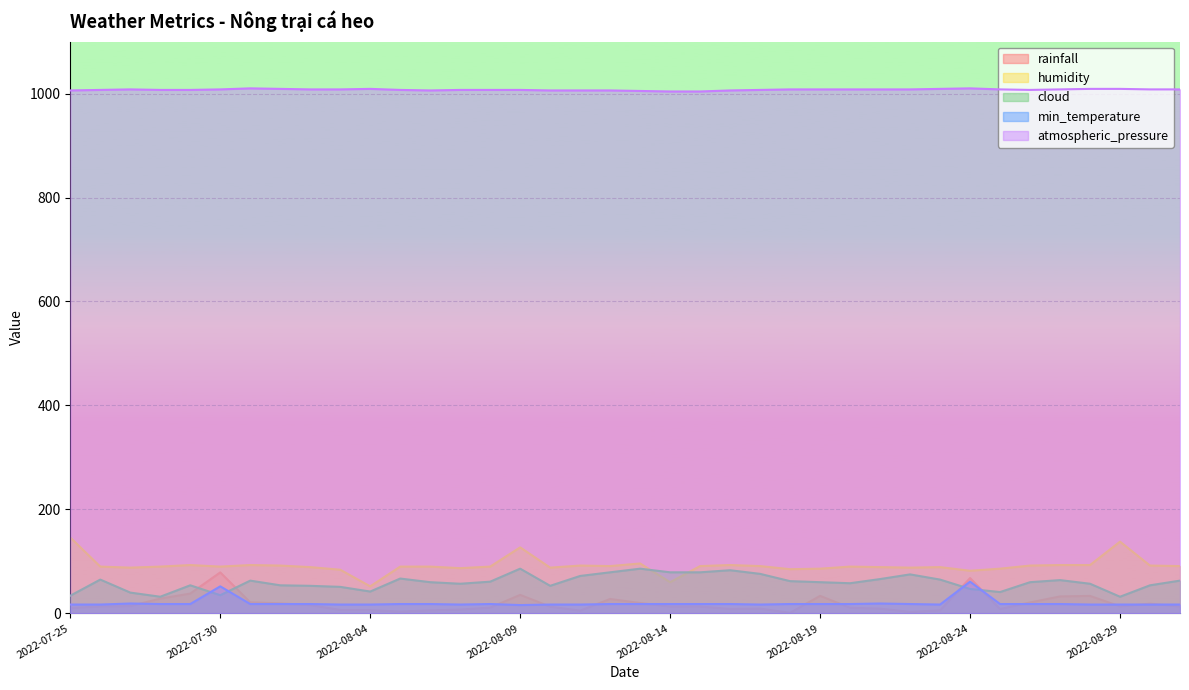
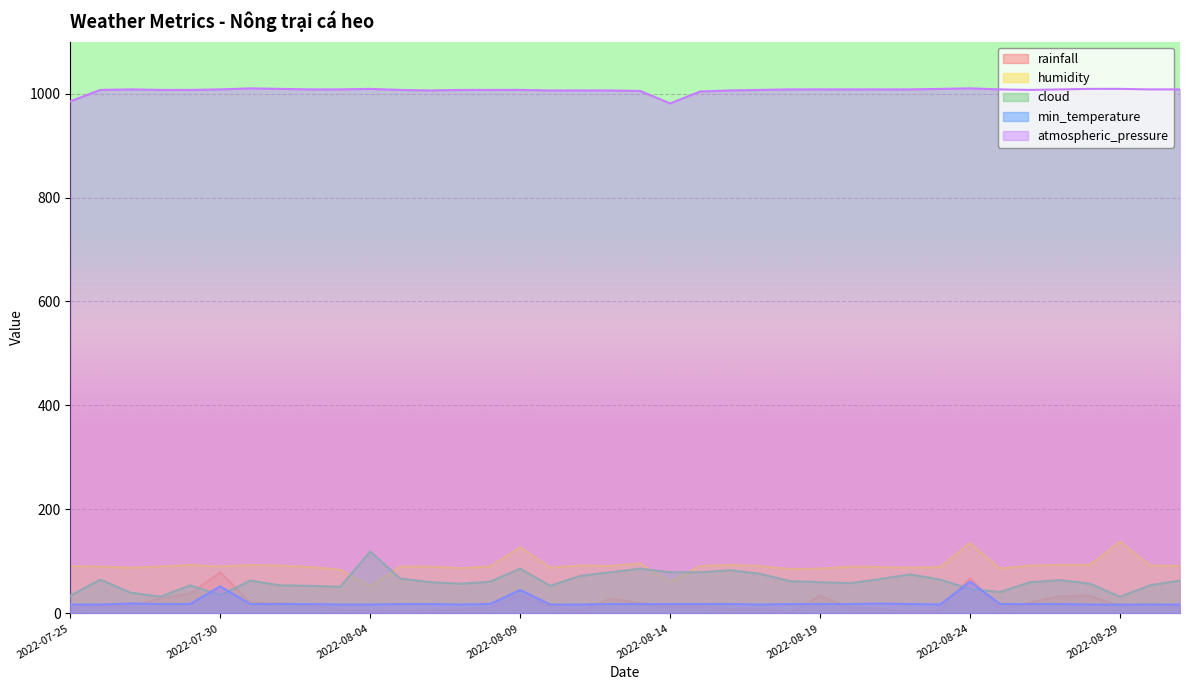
humidity, 2022-07-25: 150 -> 90
atmospheric_pressure, 2022-07-25: 1010 -> 990
cloud, 2022-08-04: 40 -> 120
min_temperature, 2022-08-09: 20 -> 50
atmospheric_pressure, 2022-08-14: 1000 -> 980
humidity, 2022-08-24: 80 -> 140
